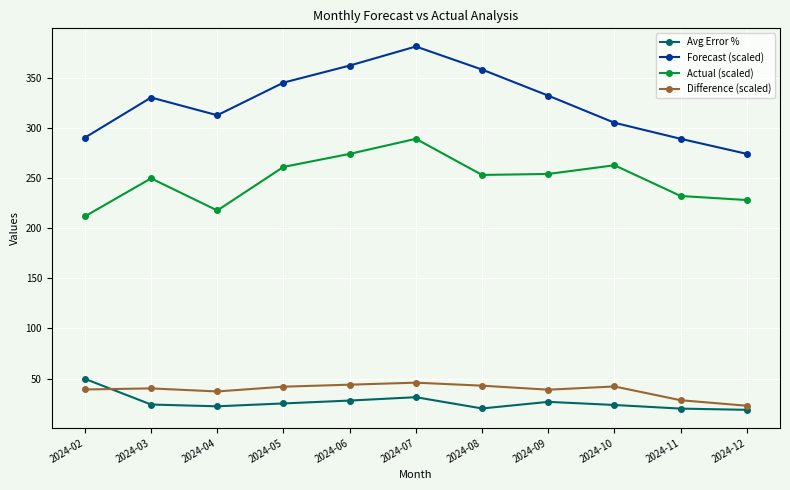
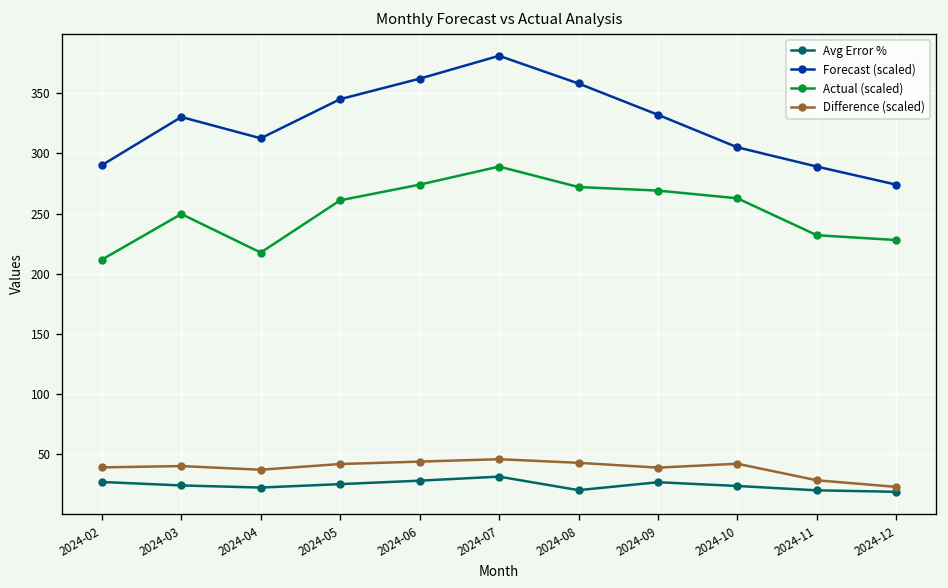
Avg Error %, 2024-02: 50 -> 27
Actual (scaled), 2024-08: 253 -> 272
Actual (scaled), 2024-09: 254 -> 269
